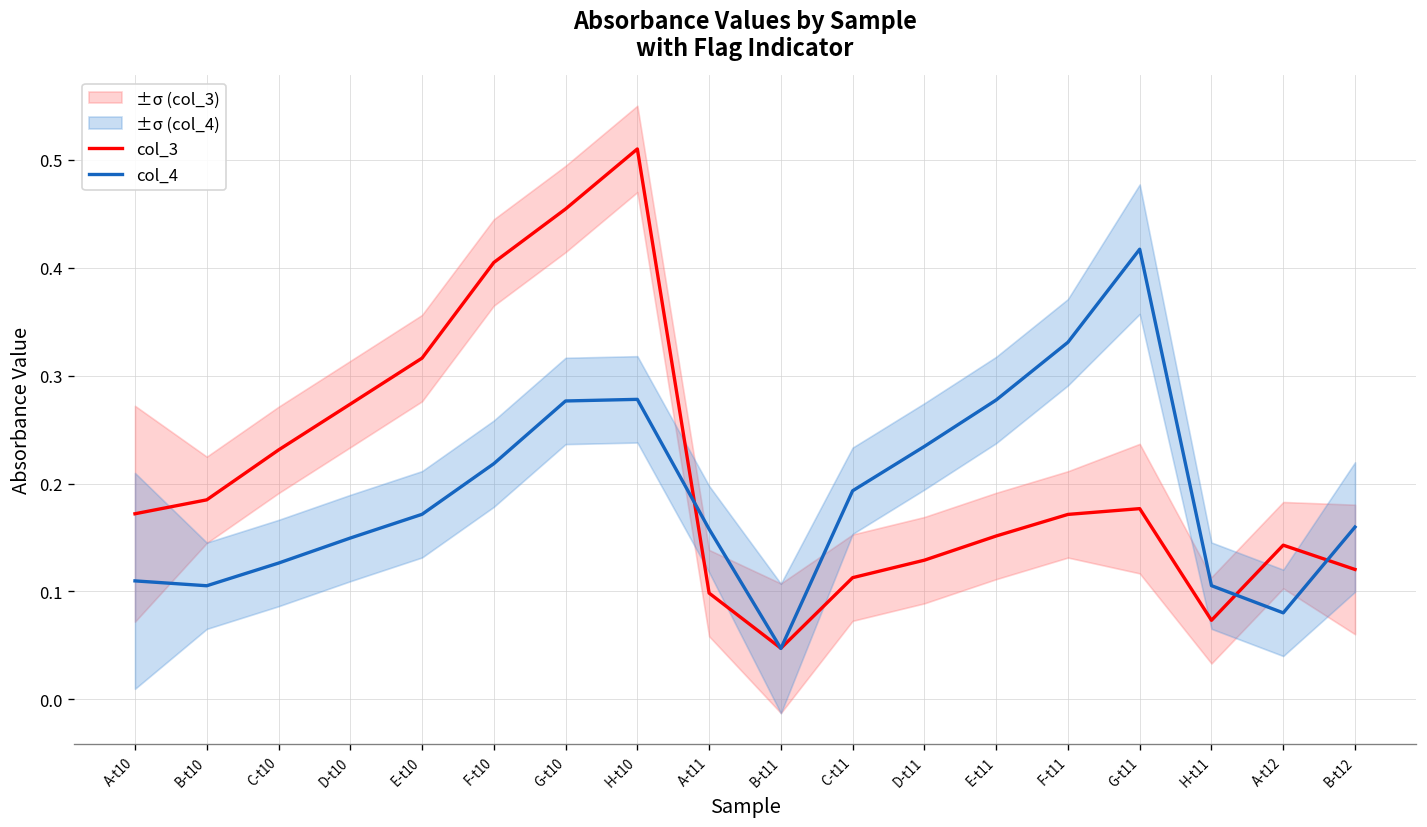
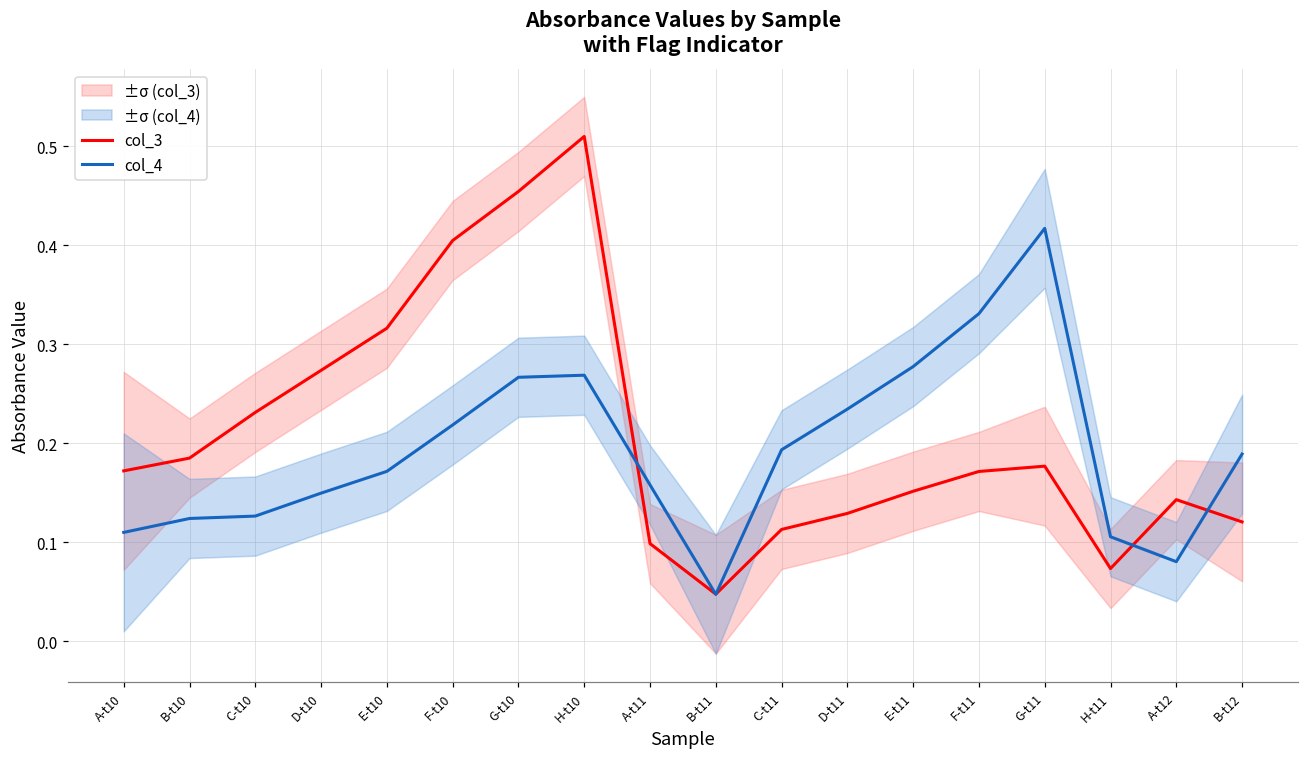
col_4, B-t10: 0.11 -> 0.12
col_4, G-t10: 0.28 -> 0.27
col_4, H-t10: 0.28 -> 0.27
col_4, B-t12: 0.16 -> 0.19
